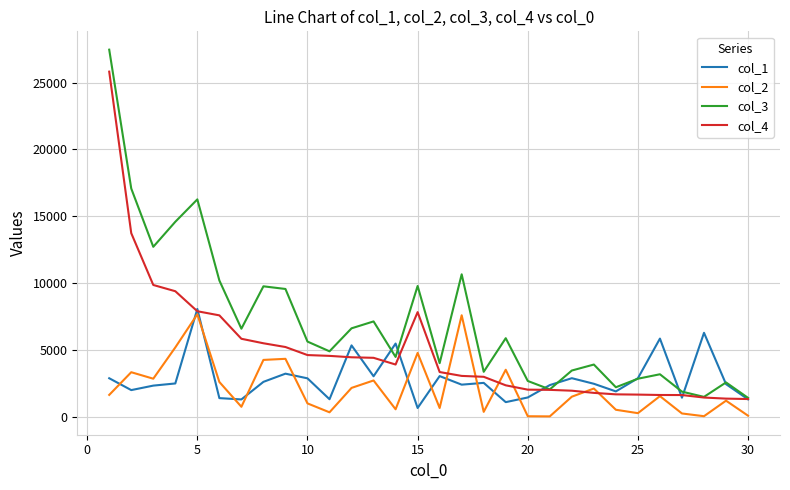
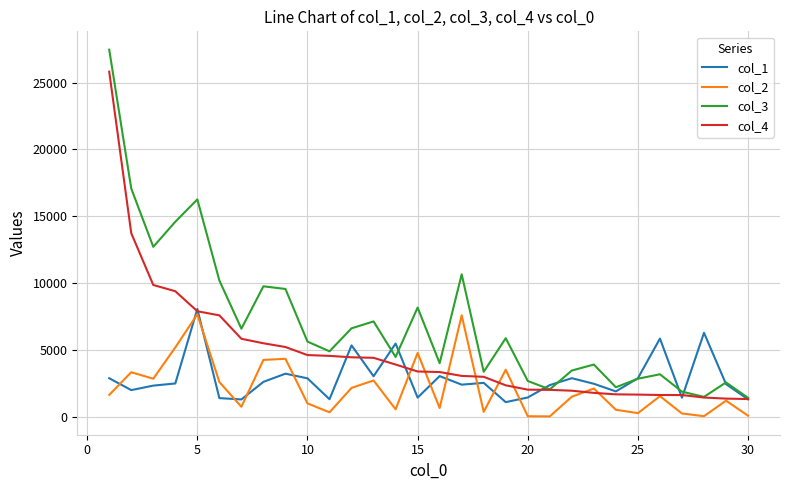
col_1, 15: 700 -> 1400
col_3, 15: 9800 -> 8200
col_4, 15: 7800 -> 3400
